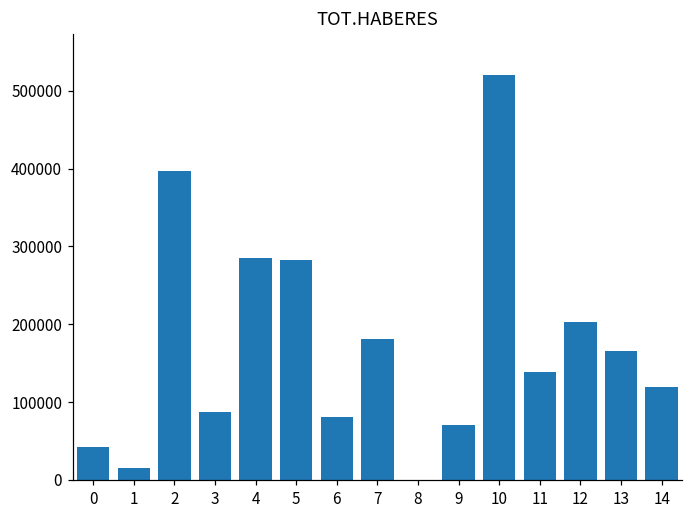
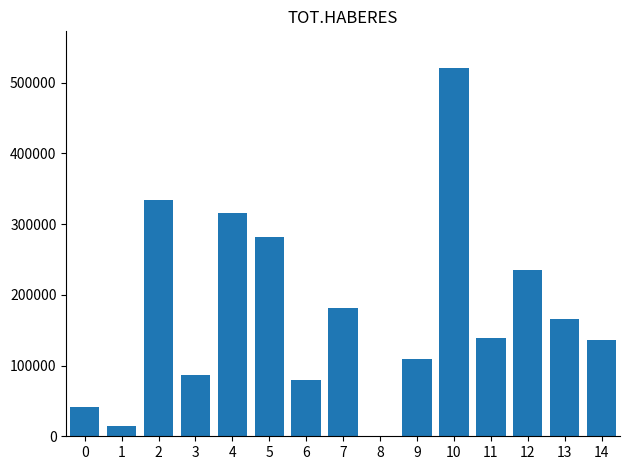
2: 400000 -> 330000
4: 290000 -> 320000
9: 70000 -> 110000
12: 200000 -> 240000
14: 120000 -> 140000
